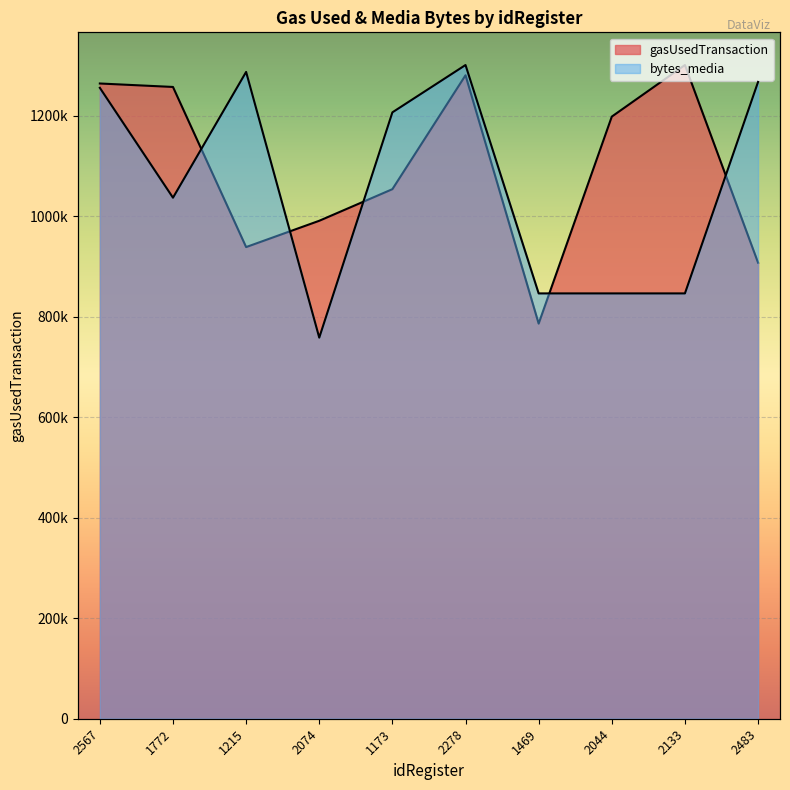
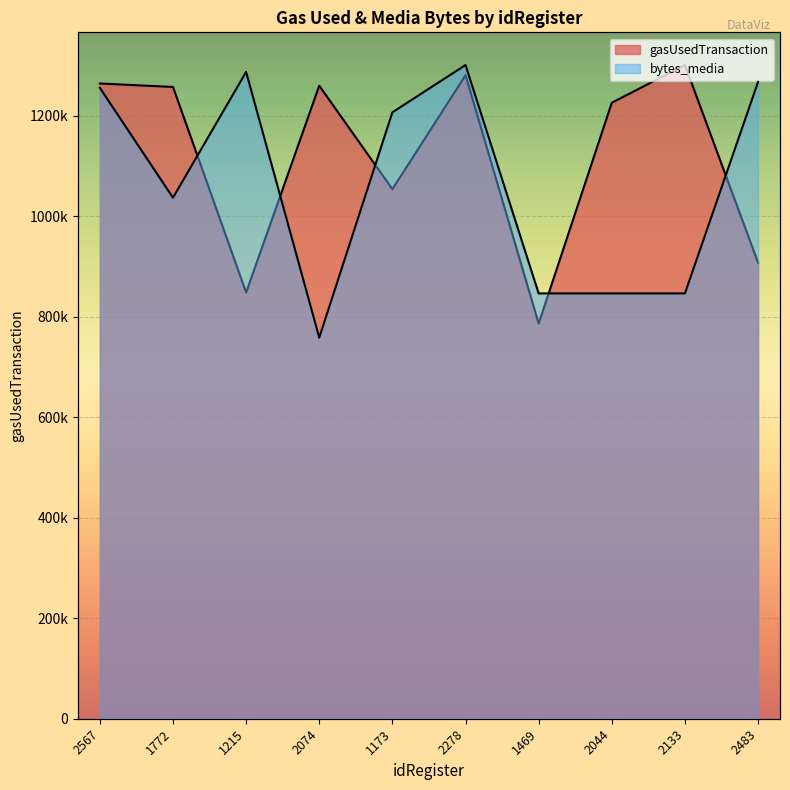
gasUsedTransaction, 1215: 940000 -> 850000
gasUsedTransaction, 2074: 990000 -> 1260000
gasUsedTransaction, 2044: 1200000 -> 1230000
